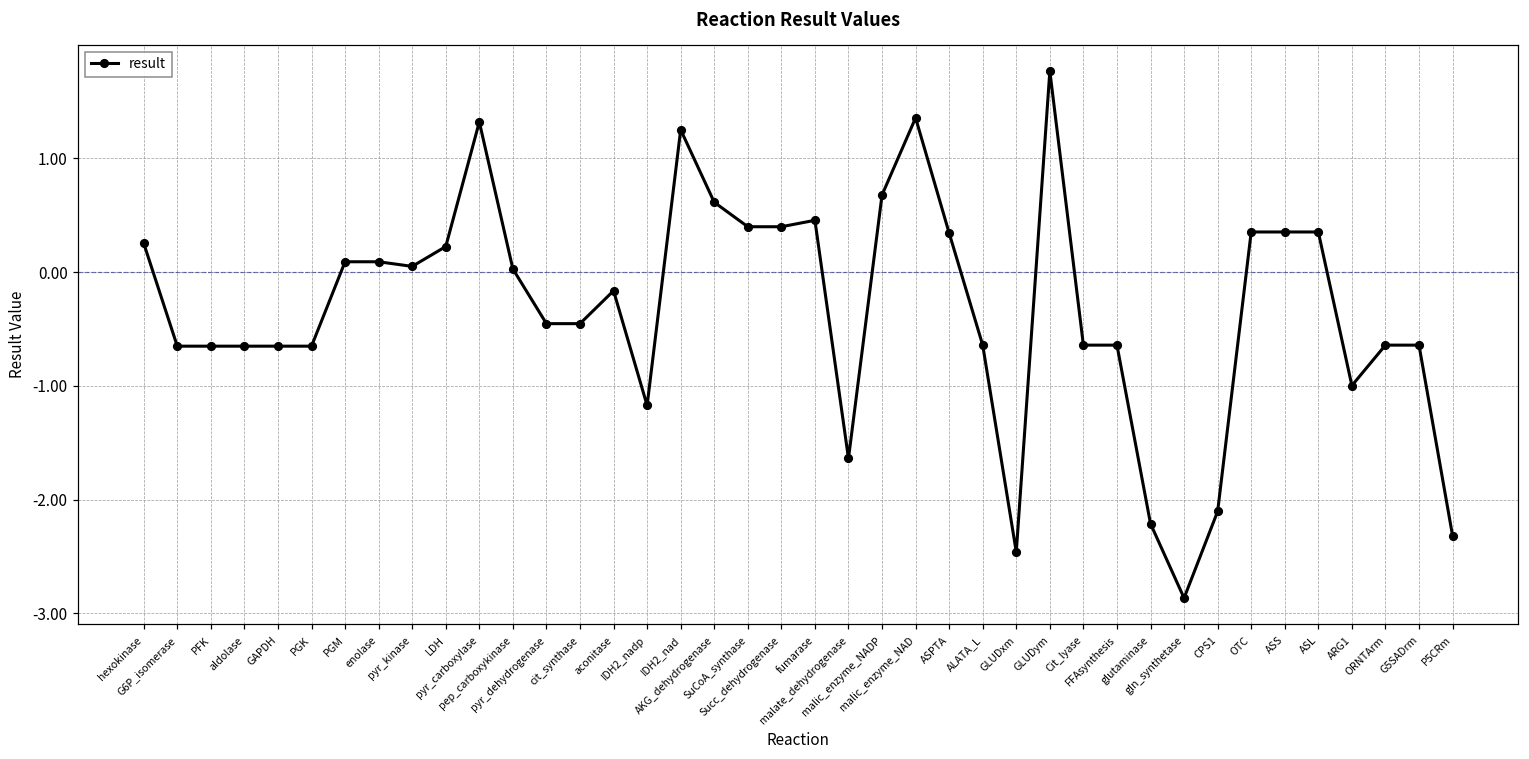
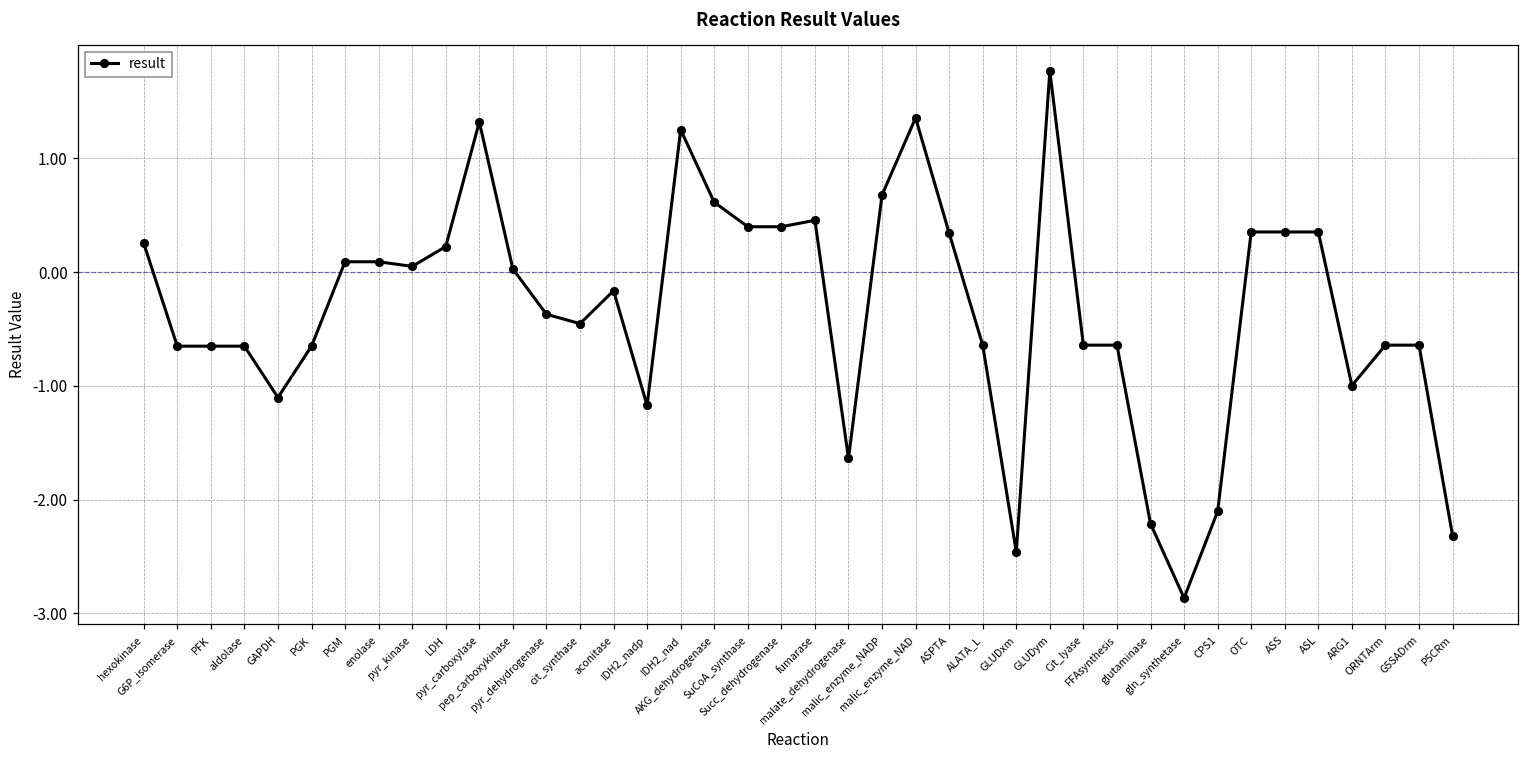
GAPDH: -0.65 -> -1.10
pyr_dehydrogenase: -0.45 -> -0.37
